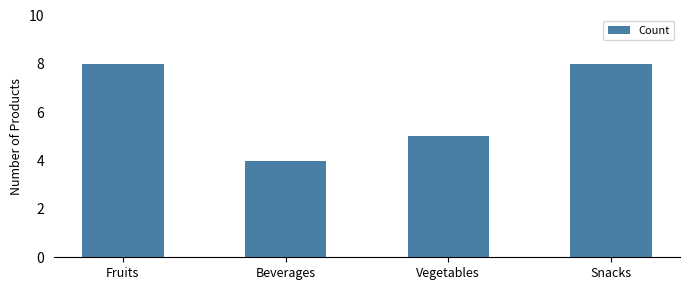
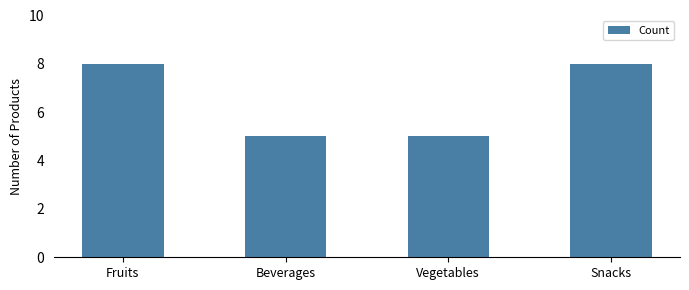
Beverages: 4 -> 5
